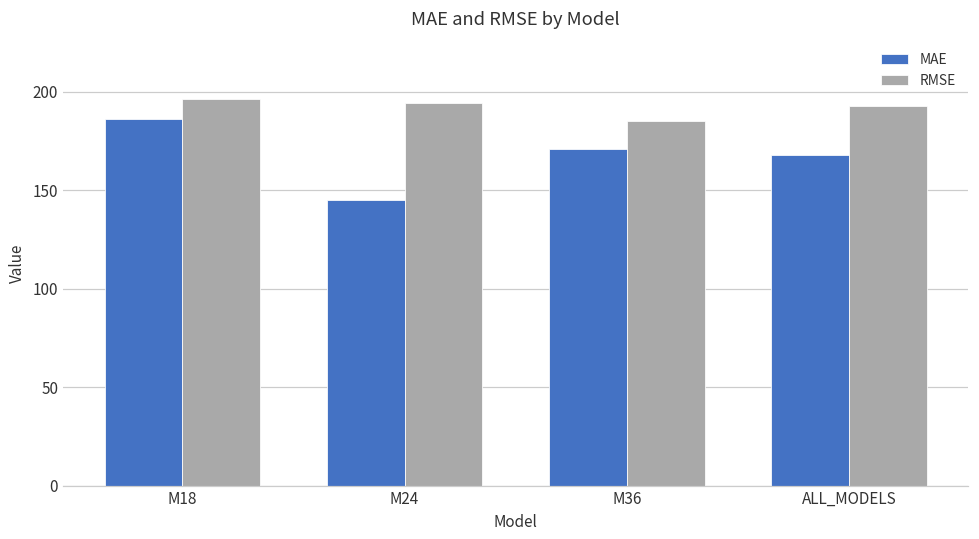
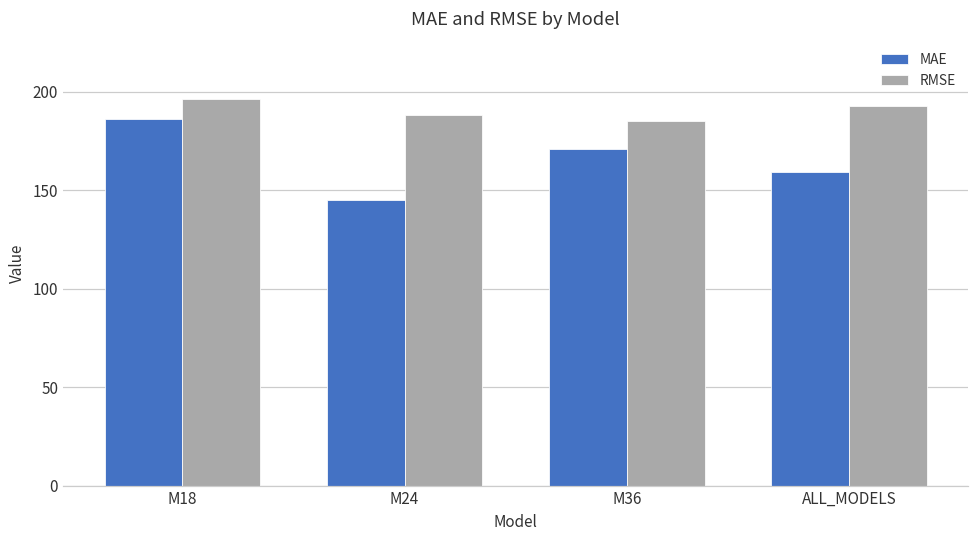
RMSE, M24: 194 -> 188
MAE, ALL_MODELS: 168 -> 160
